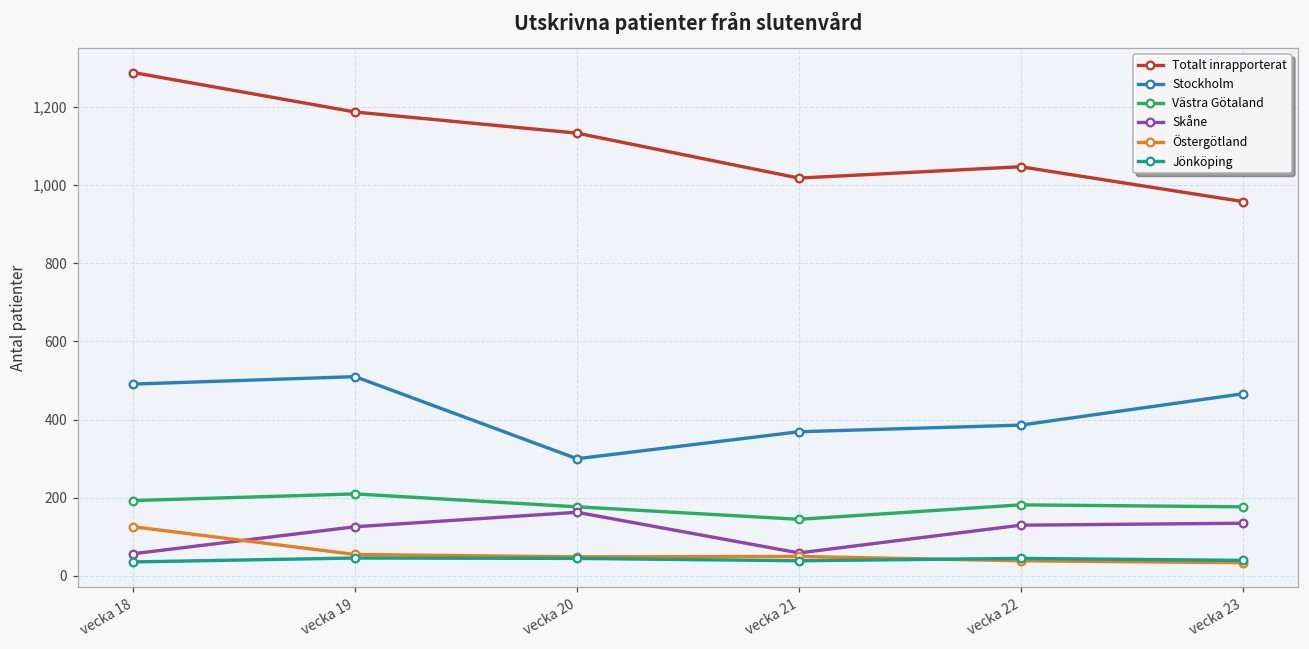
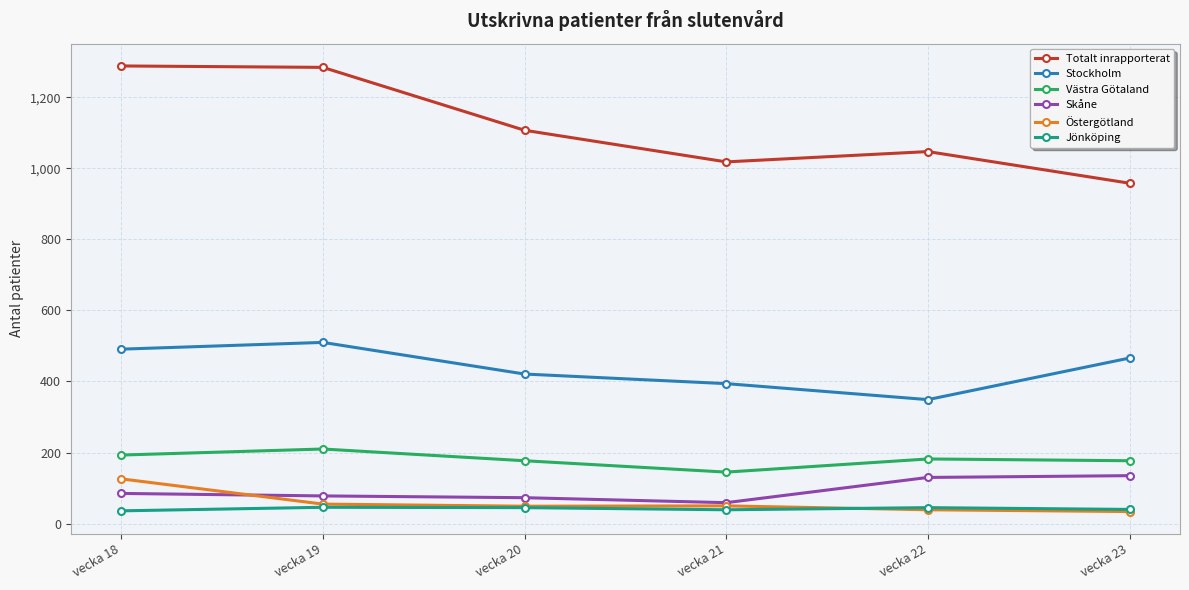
Skåne, vecka 18: 60 -> 90
Totalt inrapporterat, vecka 19: 1,190 -> 1,280
Skåne, vecka 19: 130 -> 80
Totalt inrapporterat, vecka 20: 1,130 -> 1,110
Stockholm, vecka 20: 300 -> 420
Skåne, vecka 20: 160 -> 70
Stockholm, vecka 21: 370 -> 390
Stockholm, vecka 22: 390 -> 350
